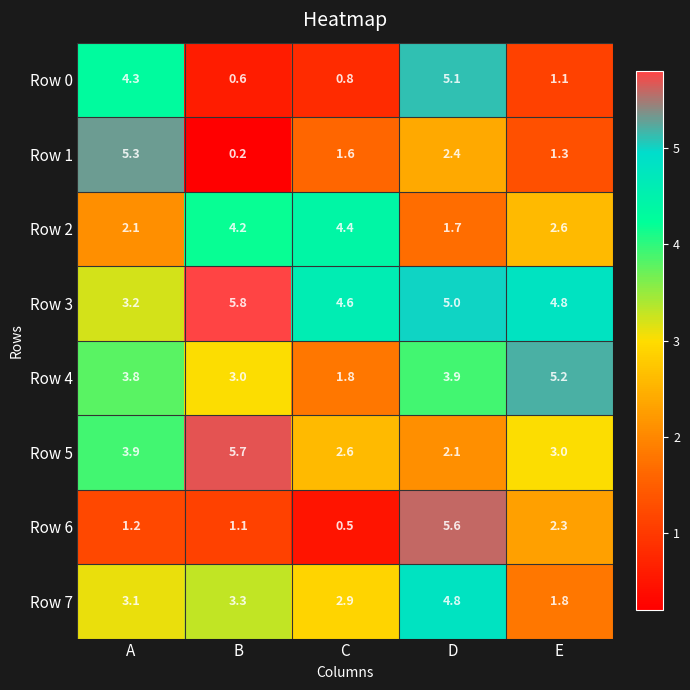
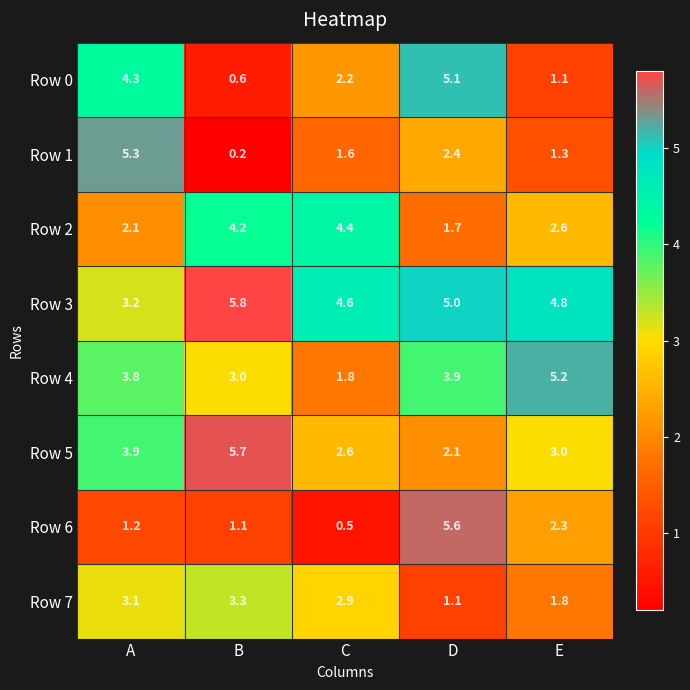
Row 0, C: 0.8 -> 2.2
Row 7, D: 4.8 -> 1.1
